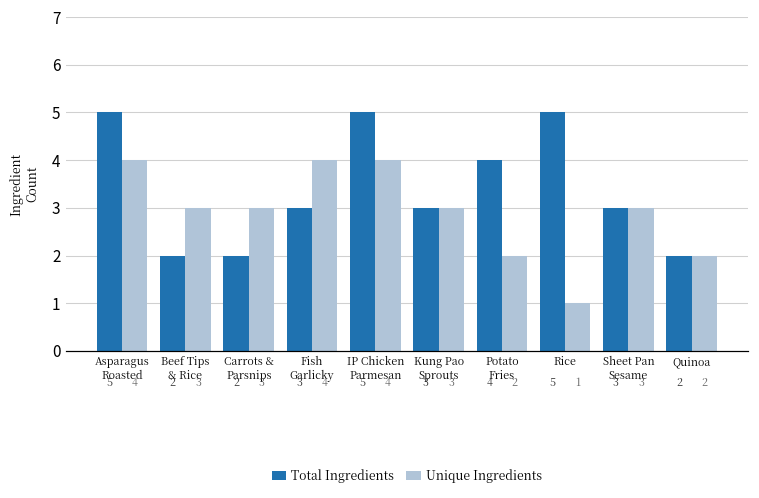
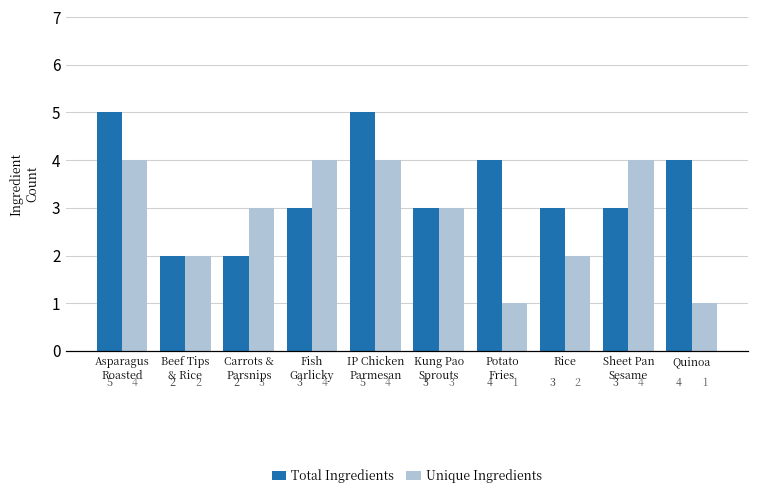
Unique Ingredients, Beef Tips & Rice: 3 -> 2
Unique Ingredients, Potato Fries: 2 -> 1
Total Ingredients, Rice: 5 -> 3
Unique Ingredients, Rice: 1 -> 2
Unique Ingredients, Sheet Pan Sesame: 3 -> 4
Total Ingredients, Quinoa: 2 -> 4
Unique Ingredients, Quinoa: 2 -> 1
